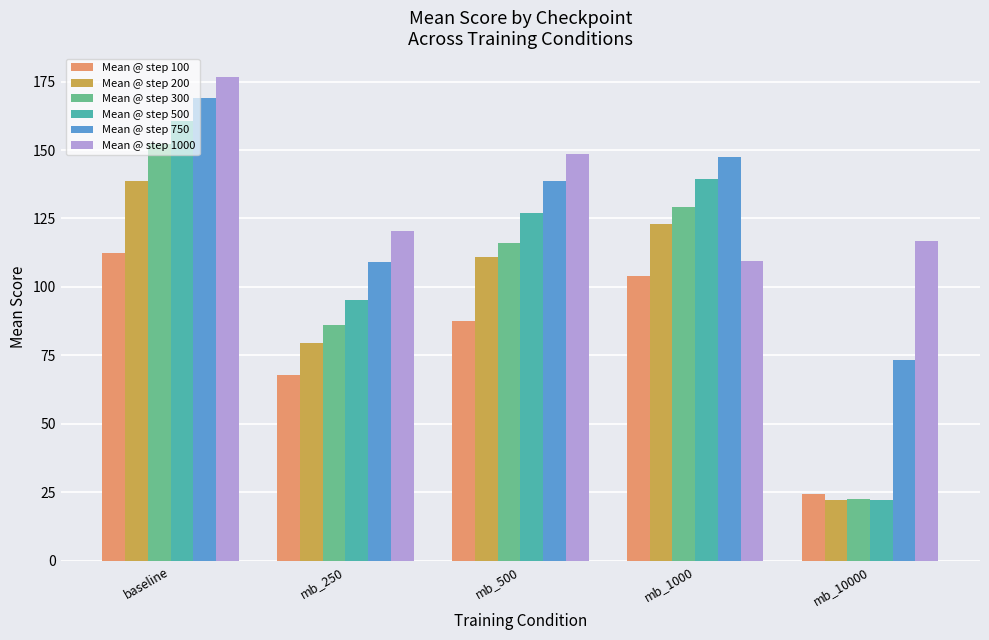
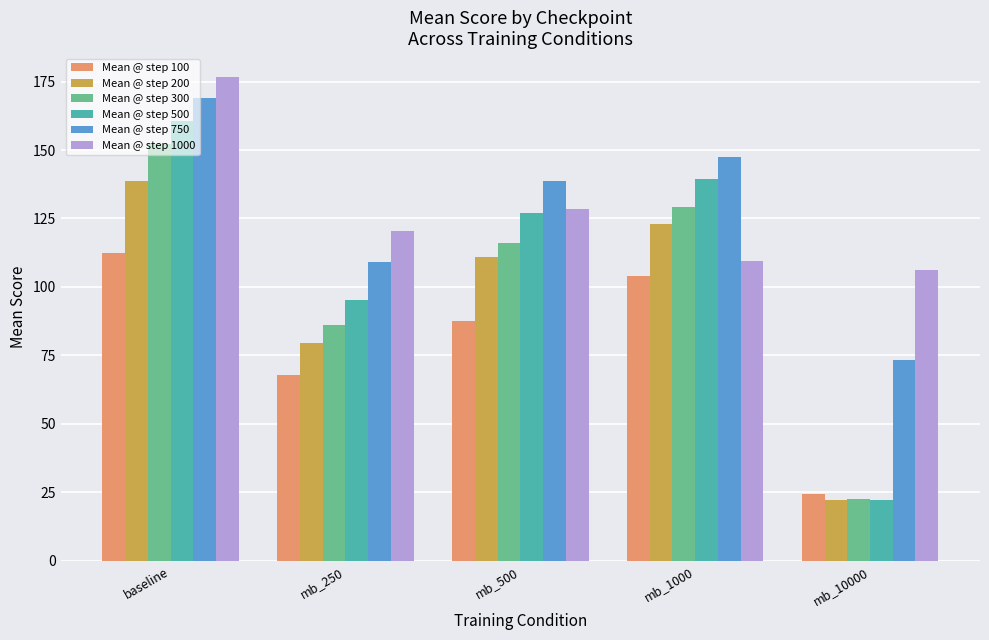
Mean @ step 1000, mb_500: 149 -> 129
Mean @ step 1000, mb_10000: 117 -> 106
